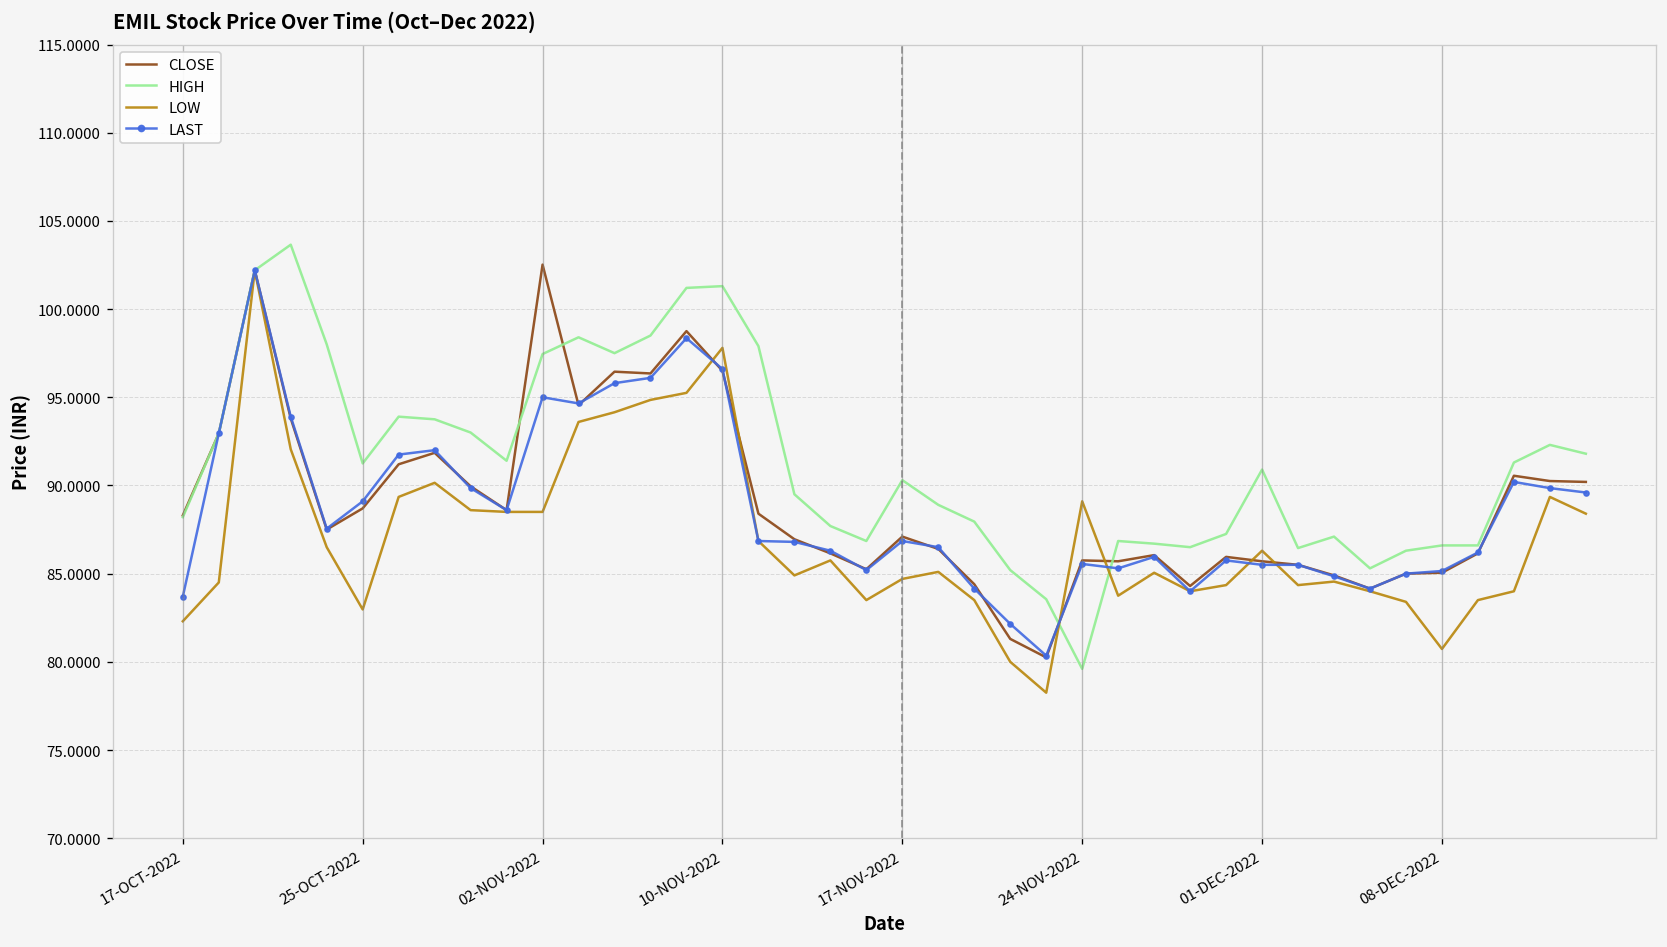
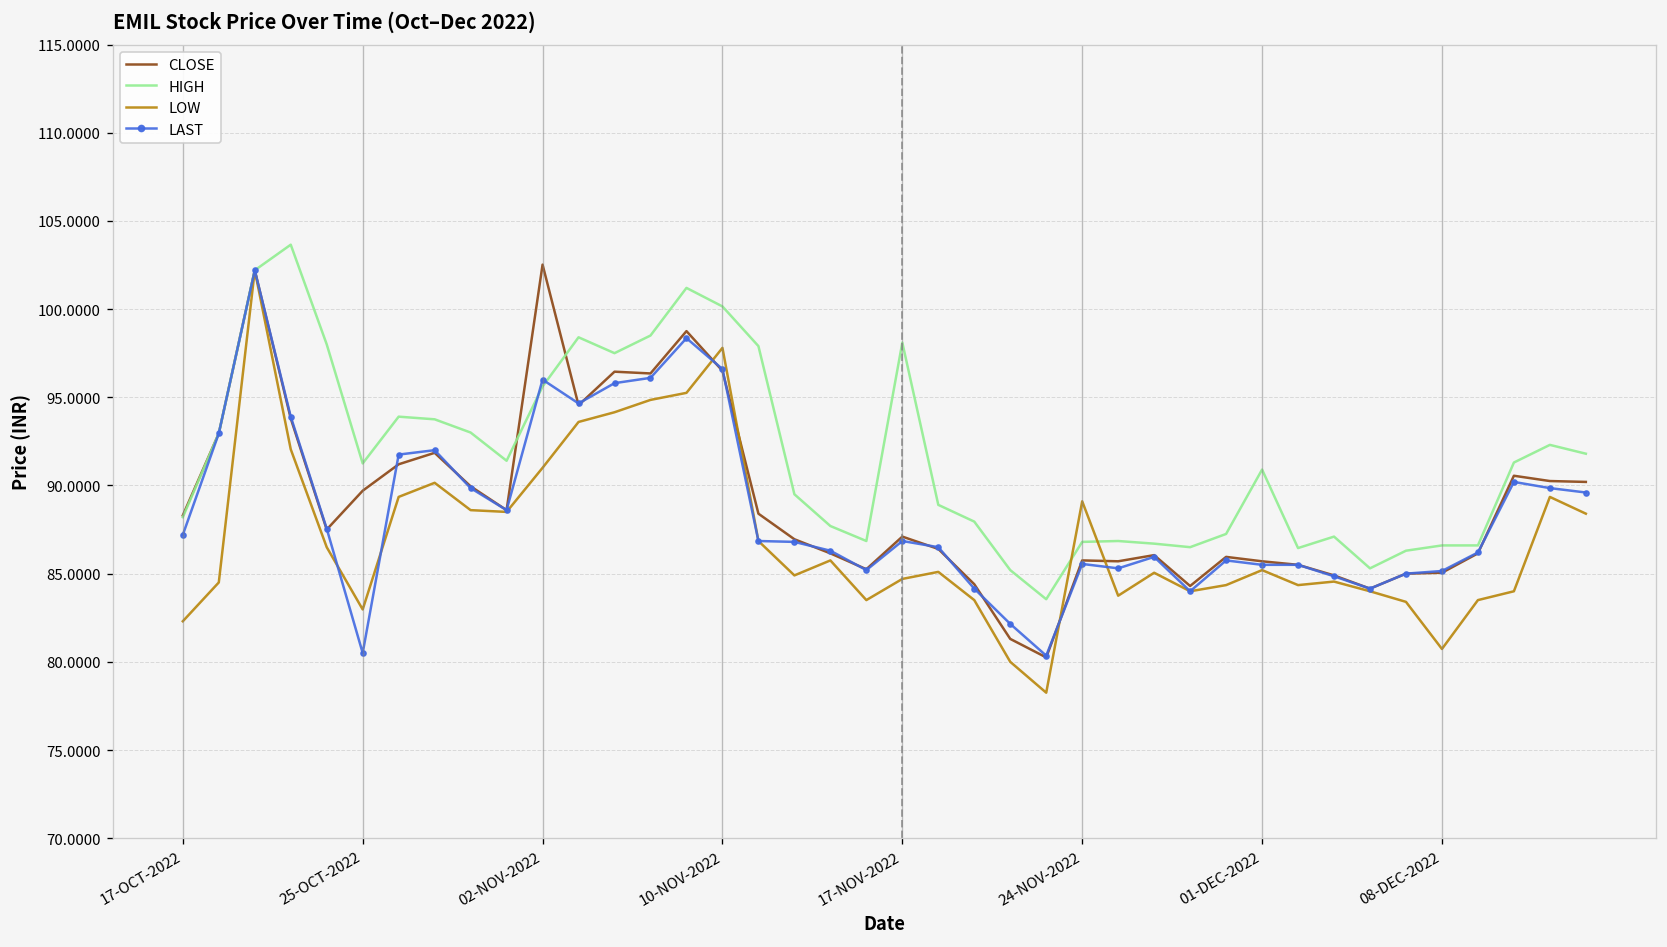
LAST, 17-OCT-2022: 83.7 -> 87.2
CLOSE, 25-OCT-2022: 88.7 -> 89.7
LAST, 25-OCT-2022: 89.1 -> 80.5
HIGH, 02-NOV-2022: 97.5 -> 95.6
LOW, 02-NOV-2022: 88.5 -> 91.0
LAST, 02-NOV-2022: 95 -> 96
HIGH, 10-NOV-2022: 101.3 -> 100.2
HIGH, 17-NOV-2022: 90.3 -> 98.1
HIGH, 24-NOV-2022: 79.6 -> 86.8
LOW, 01-DEC-2022: 86.3 -> 85.2
